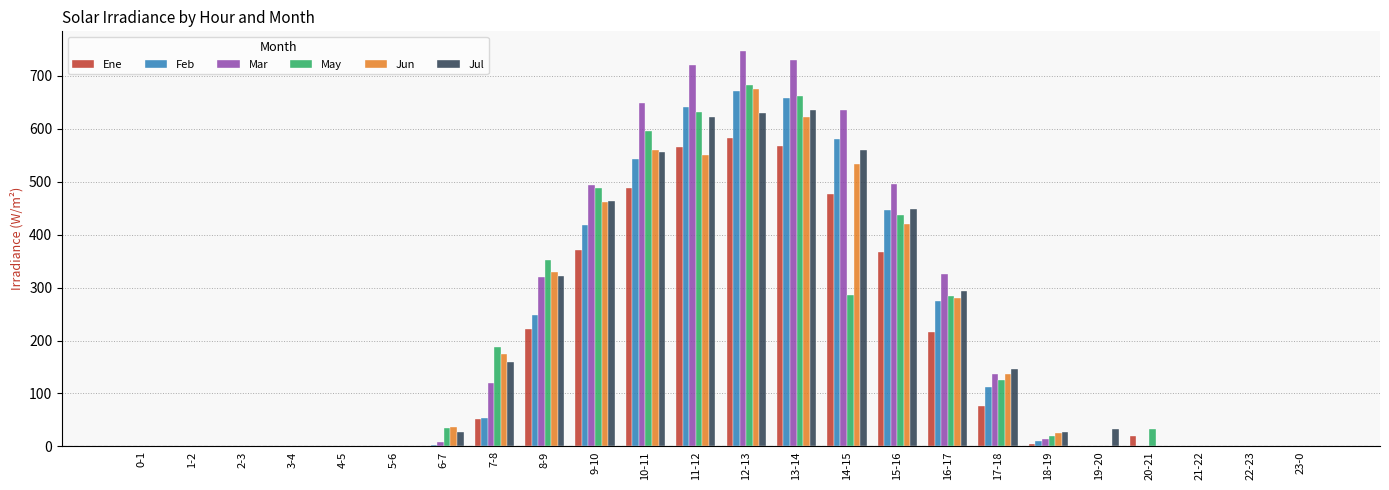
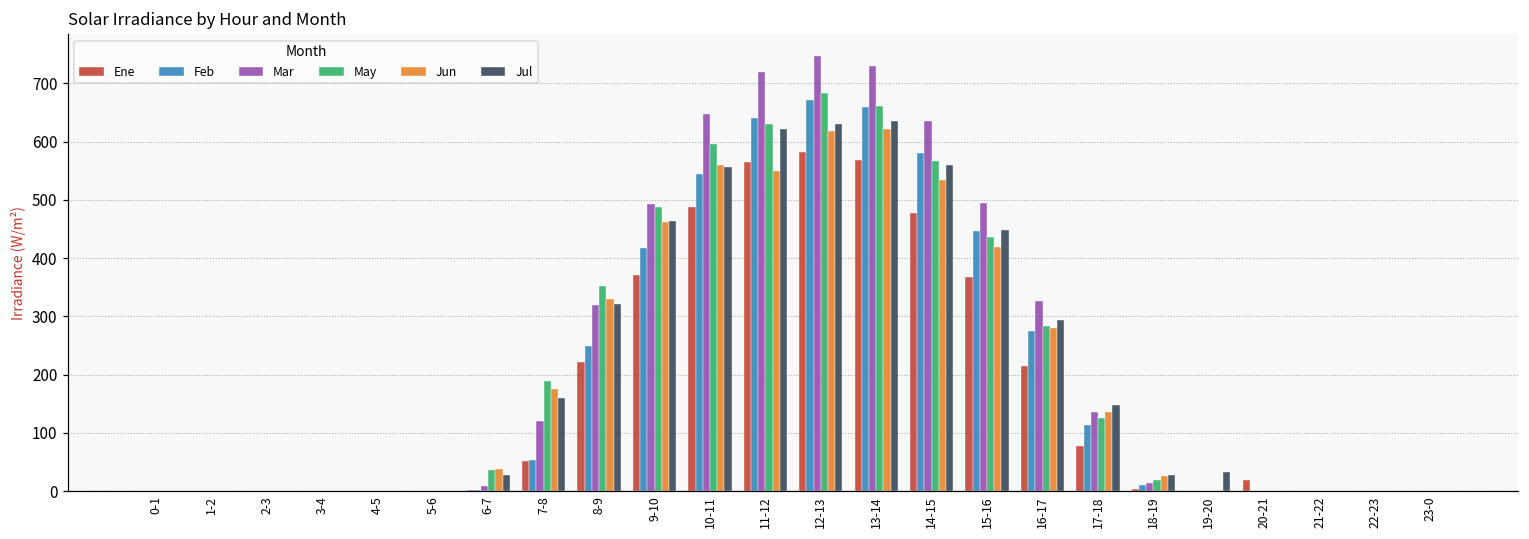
Jun, 12-13: 680 -> 620
May, 14-15: 290 -> 570
May, 20-21: 30 -> 0
